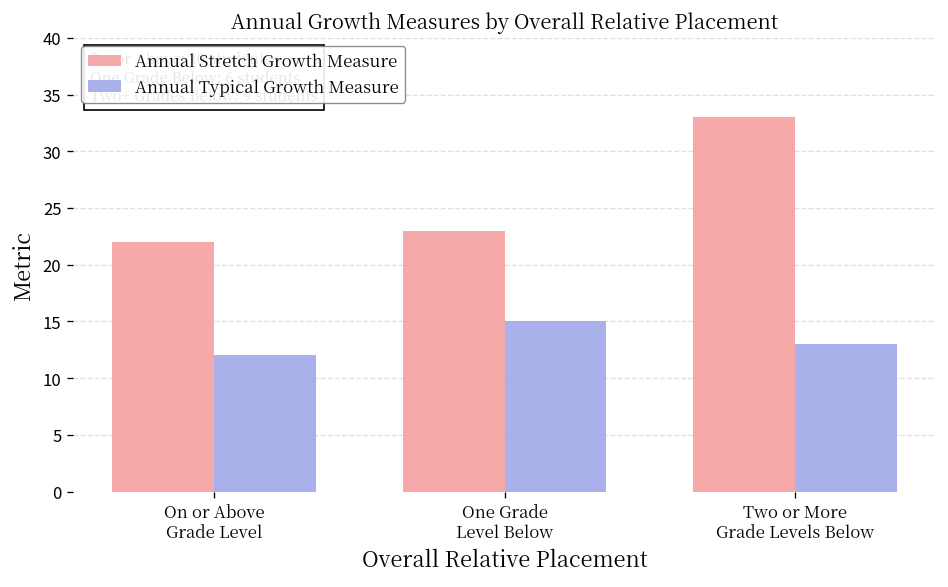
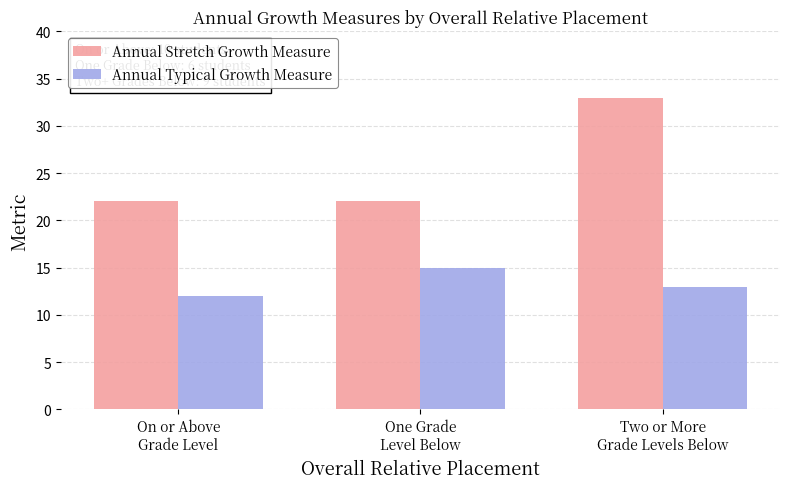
Annual Stretch Growth Measure, One Grade Level Below: 23 -> 22
